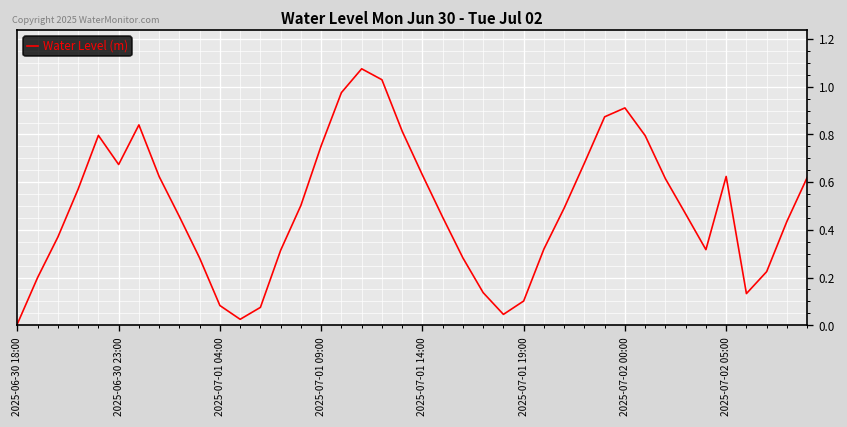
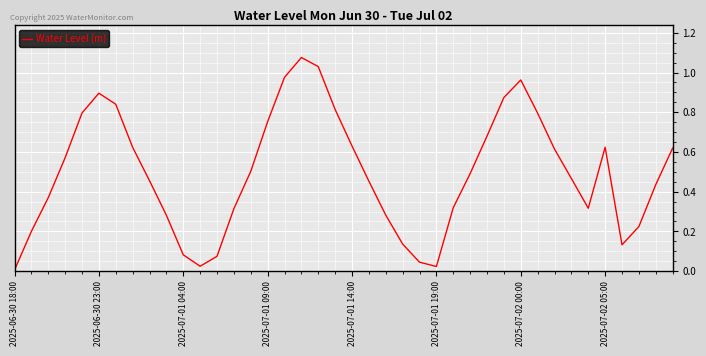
2025-06-30 23:00: 0.67 -> 0.90
2025-07-01 19:00: 0.10 -> 0.02
2025-07-02 00:00: 0.91 -> 0.96
